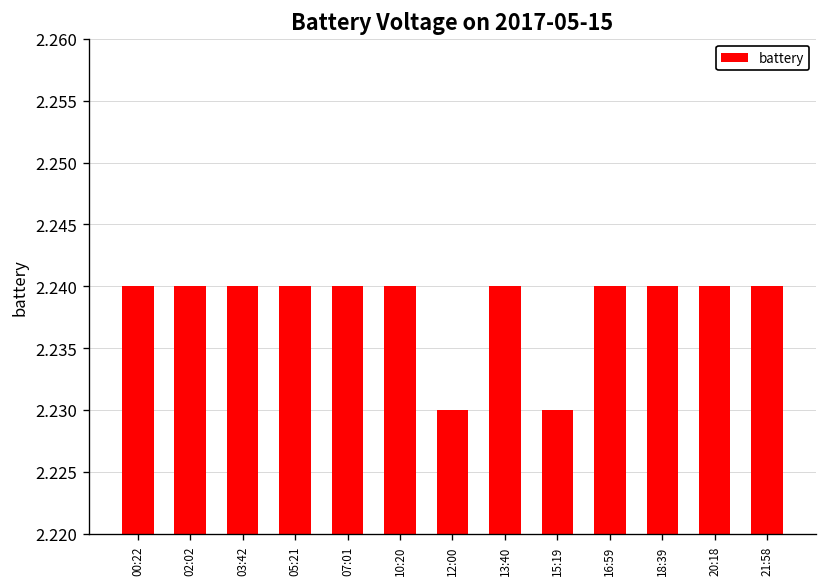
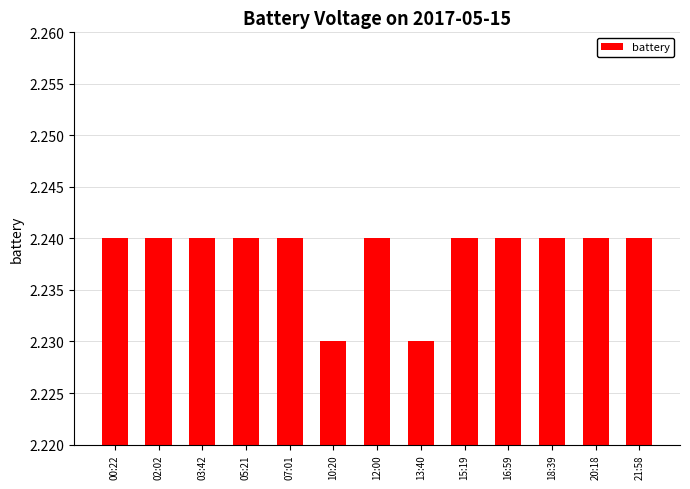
10:20: 2.24 -> 2.23
12:00: 2.23 -> 2.24
13:40: 2.24 -> 2.23
15:19: 2.23 -> 2.24
